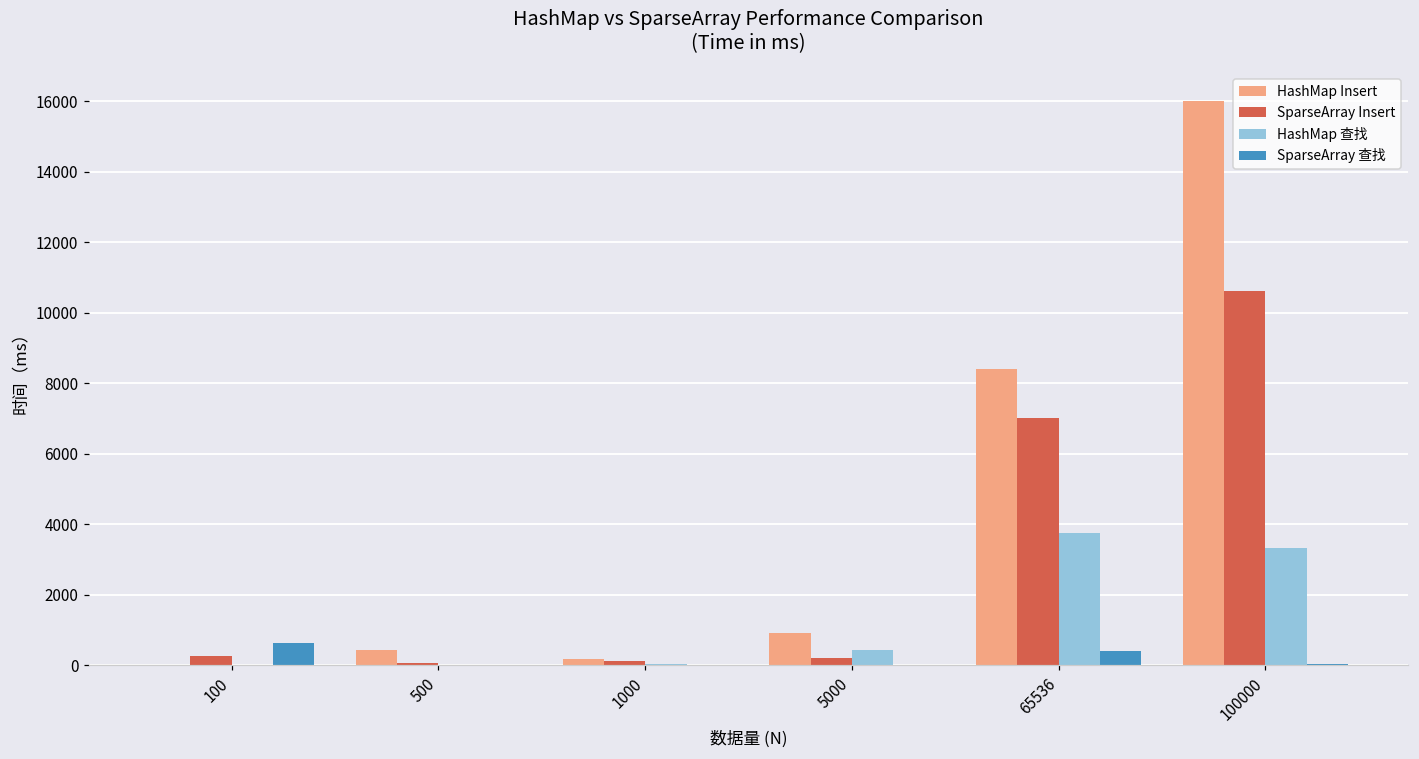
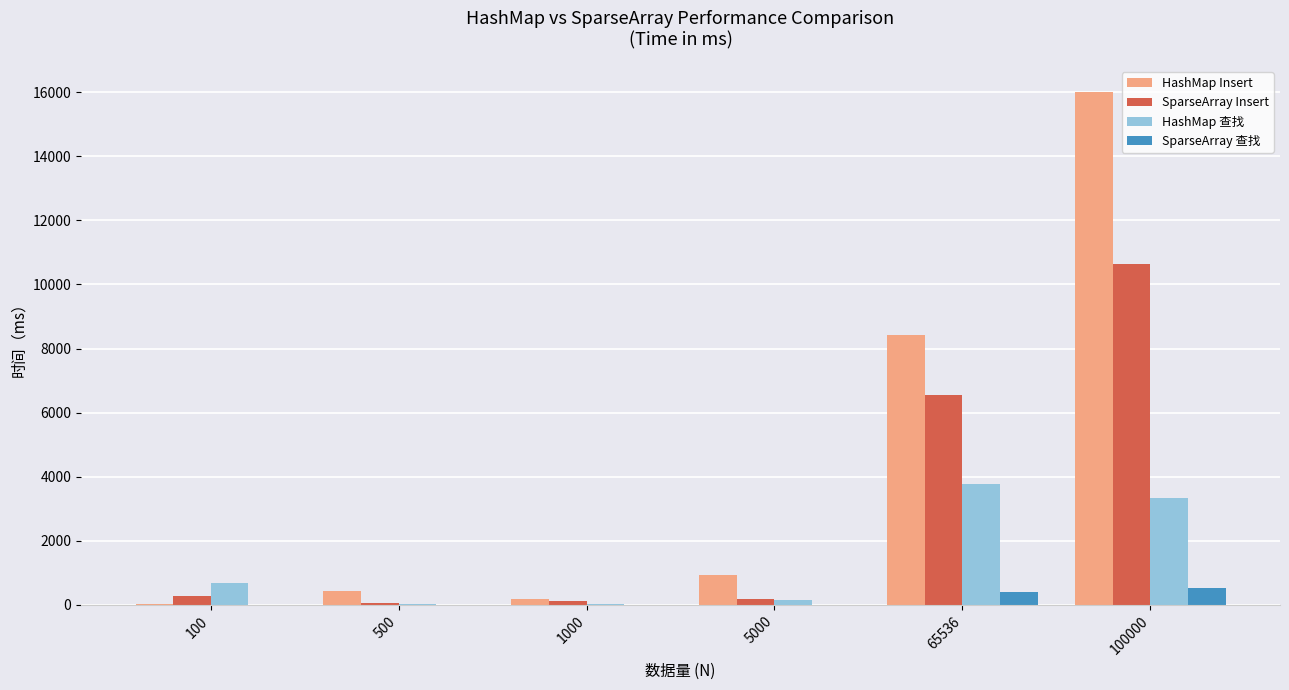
HashMap 查找, 100: 0 -> 700
SparseArray 查找, 100: 600 -> 0
HashMap 查找, 5000: 500 -> 200
SparseArray Insert, 65536: 7000 -> 6600
SparseArray 查找, 100000: 0 -> 500
